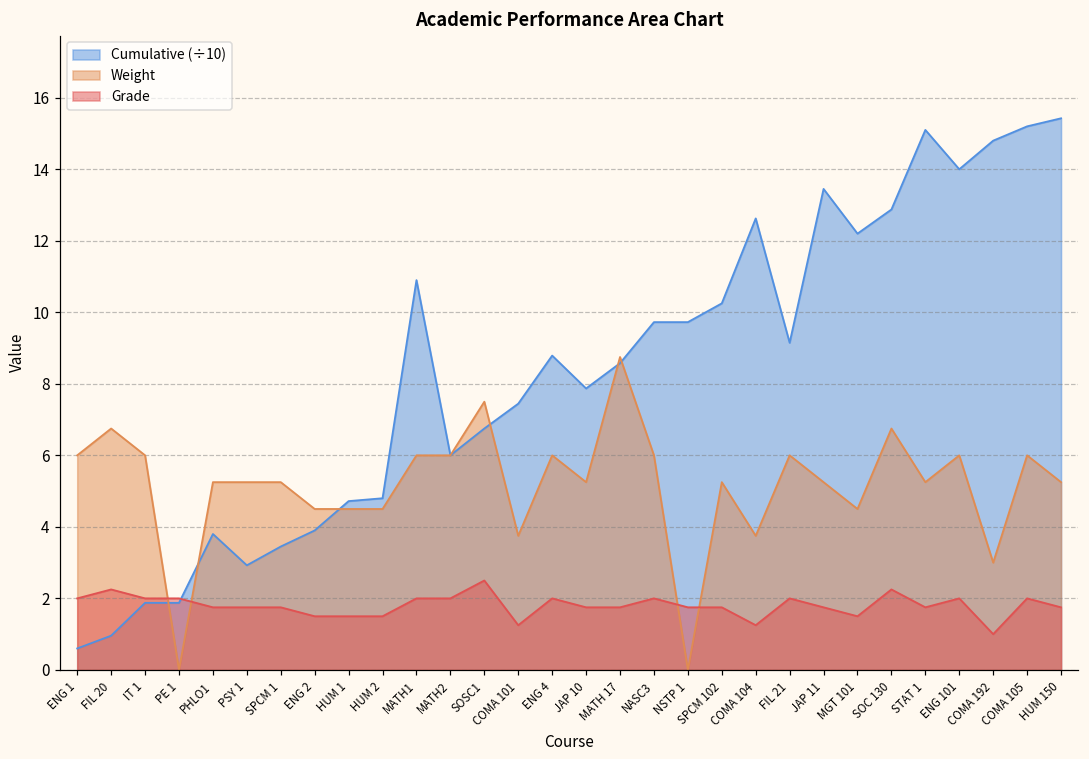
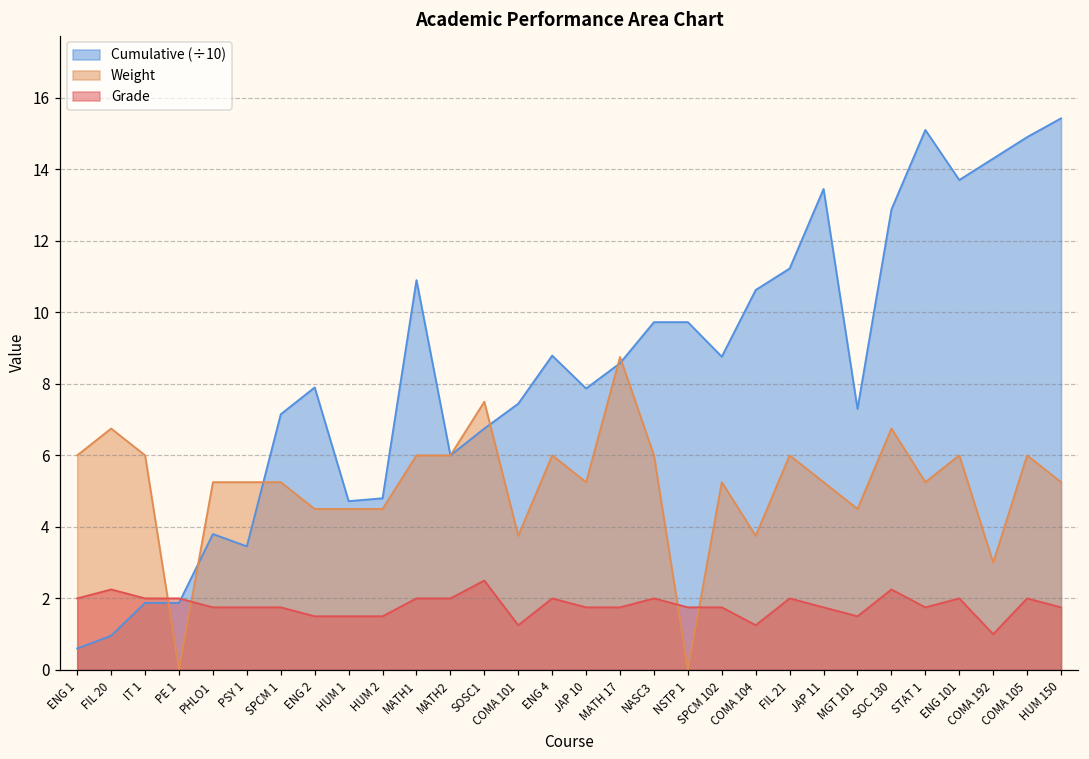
Cumulative (÷10), PSY 1: 2.9 -> 3.5
Cumulative (÷10), SPCM 1: 3.5 -> 7.2
Cumulative (÷10), ENG 2: 3.9 -> 7.9
Cumulative (÷10), SPCM 102: 10.3 -> 8.8
Cumulative (÷10), COMA 104: 12.6 -> 10.6
Cumulative (÷10), FIL 21: 9.1 -> 11.2
Cumulative (÷10), MGT 101: 12.2 -> 7.3
Cumulative (÷10), ENG 101: 14.0 -> 13.7
Cumulative (÷10), COMA 192: 14.8 -> 14.3
Cumulative (÷10), COMA 105: 15.2 -> 14.9
